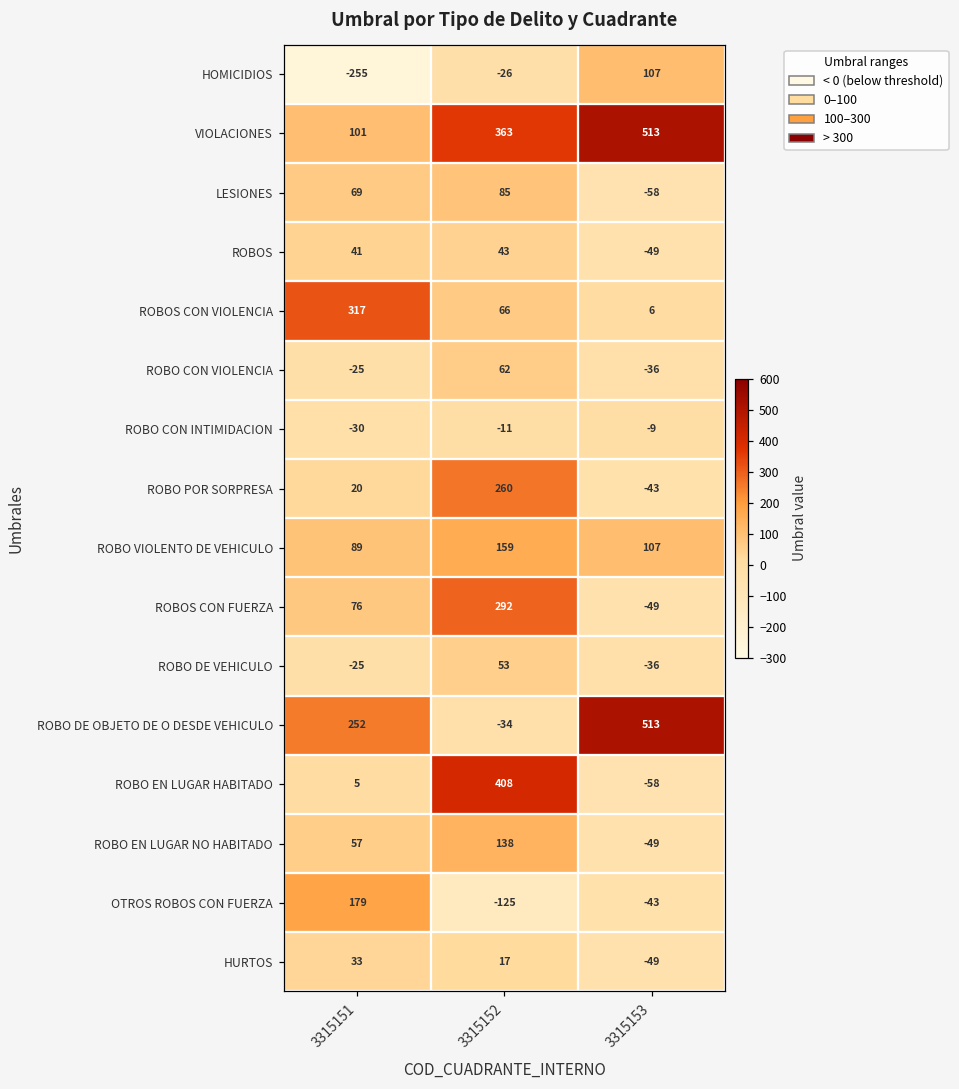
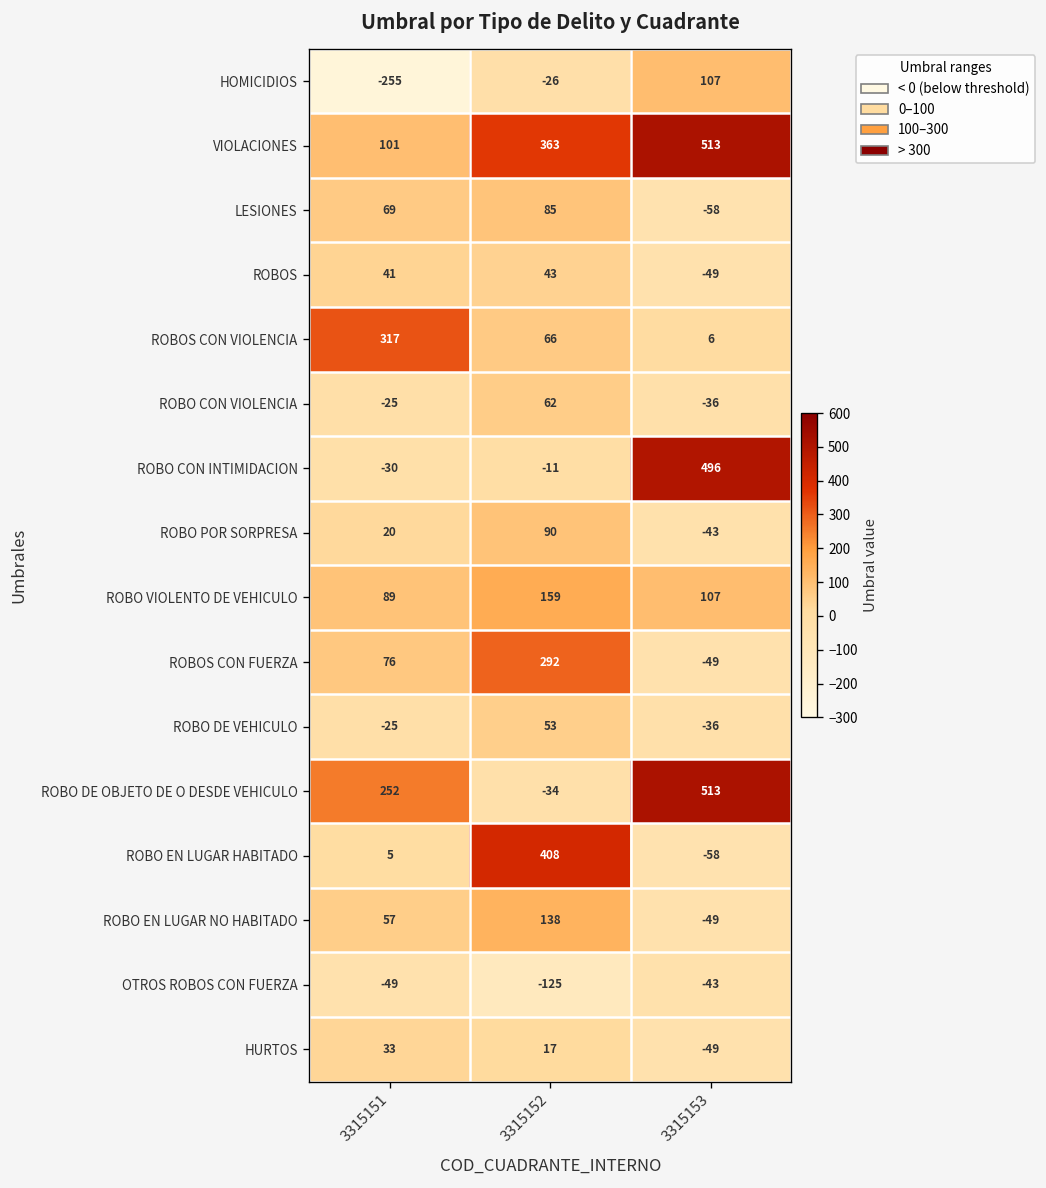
ROBO CON INTIMIDACION, 3315153: -9 -> 496
ROBO POR SORPRESA, 3315152: 260 -> 90
OTROS ROBOS CON FUERZA, 3315151: 179 -> -49
